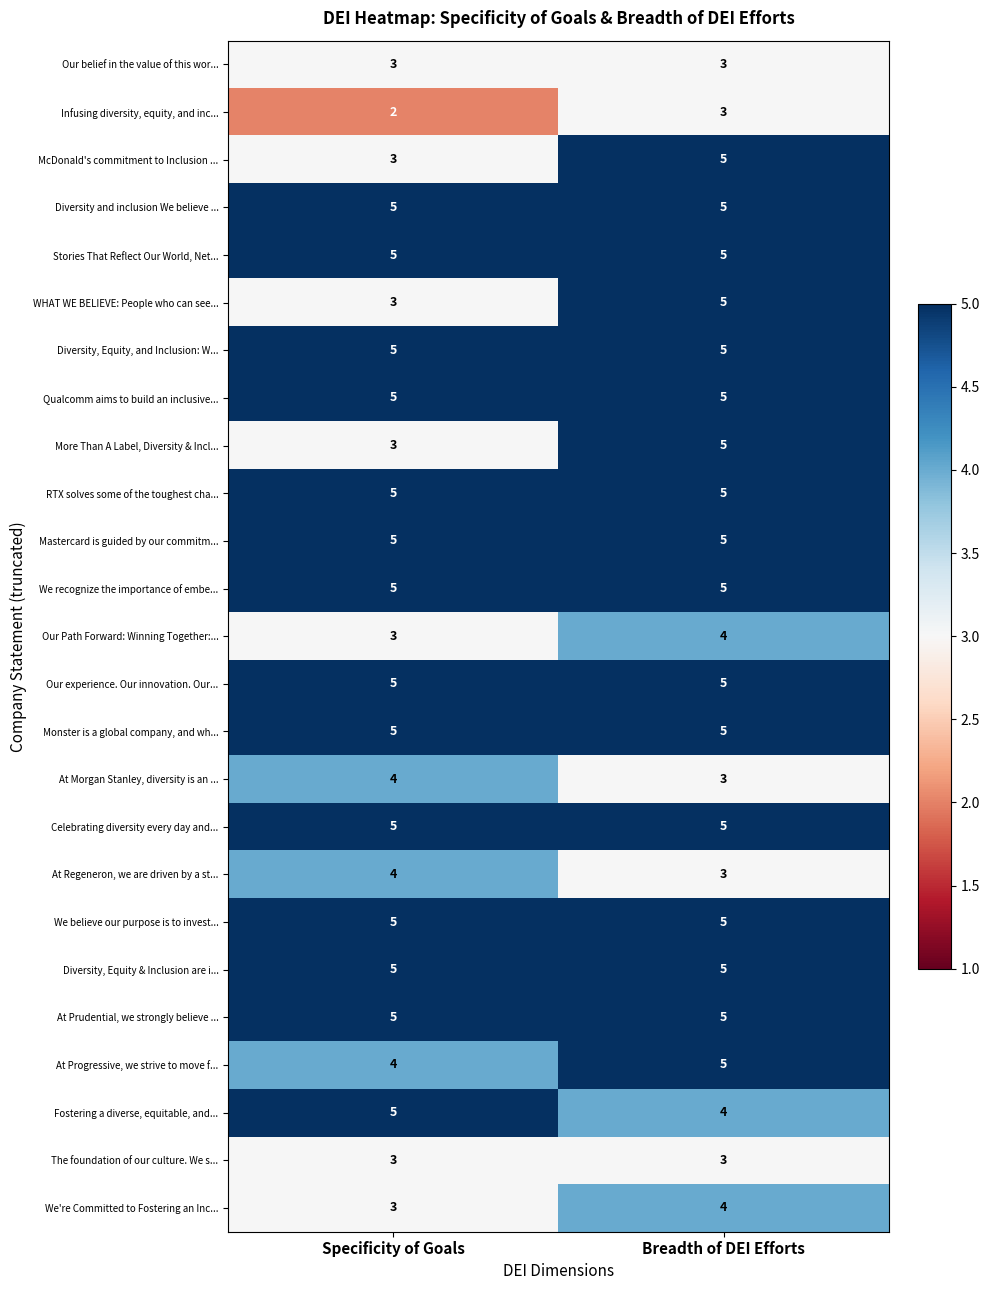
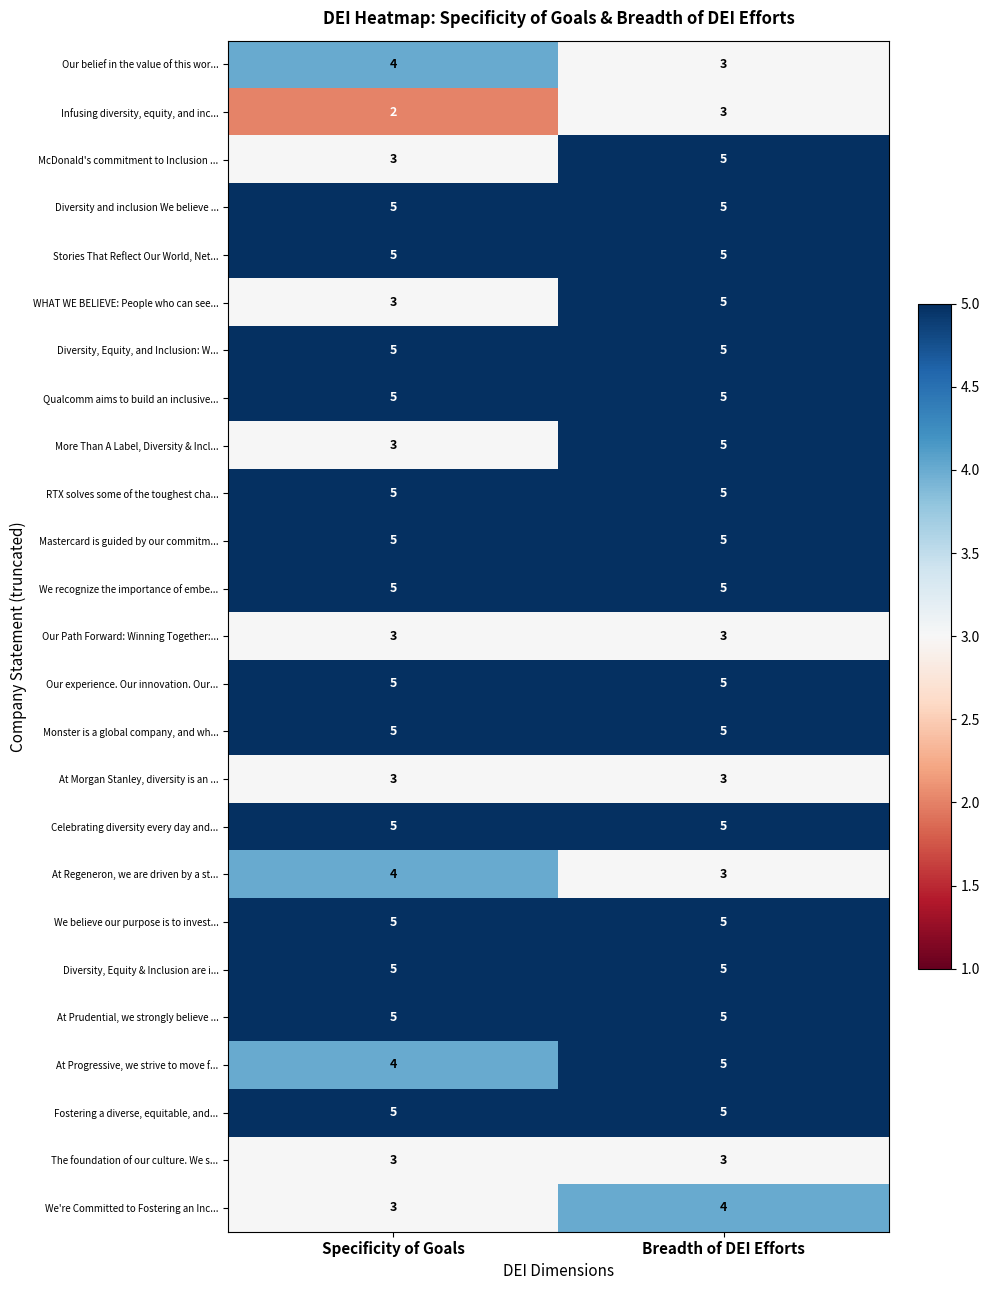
Our belief in the value of this wor..., Specificity of Goals: 3 -> 4
Our Path Forward: Winning Together:..., Breadth of DEI Efforts: 4 -> 3
At Morgan Stanley, diversity is an ..., Specificity of Goals: 4 -> 3
Fostering a diverse, equitable, and..., Breadth of DEI Efforts: 4 -> 5
